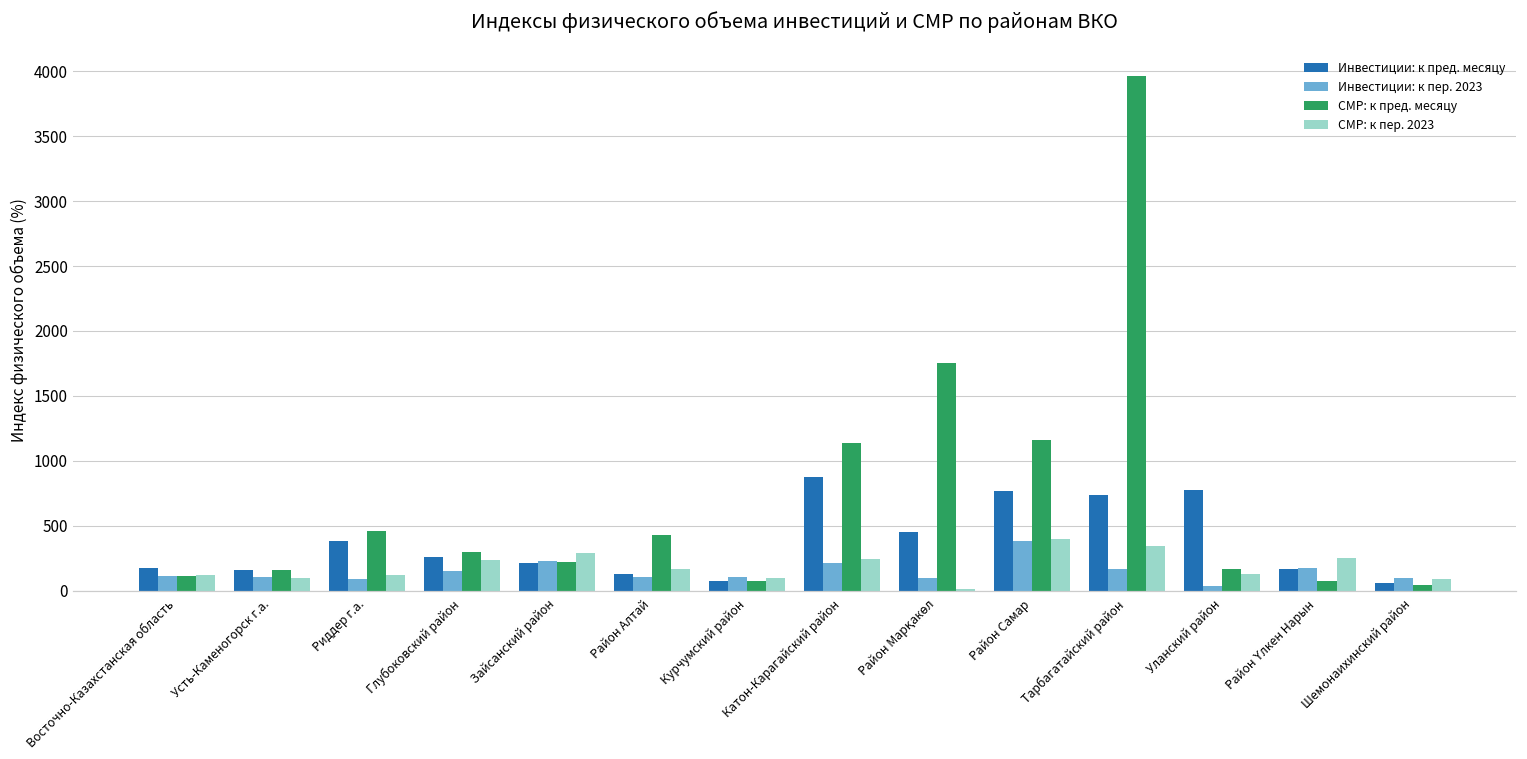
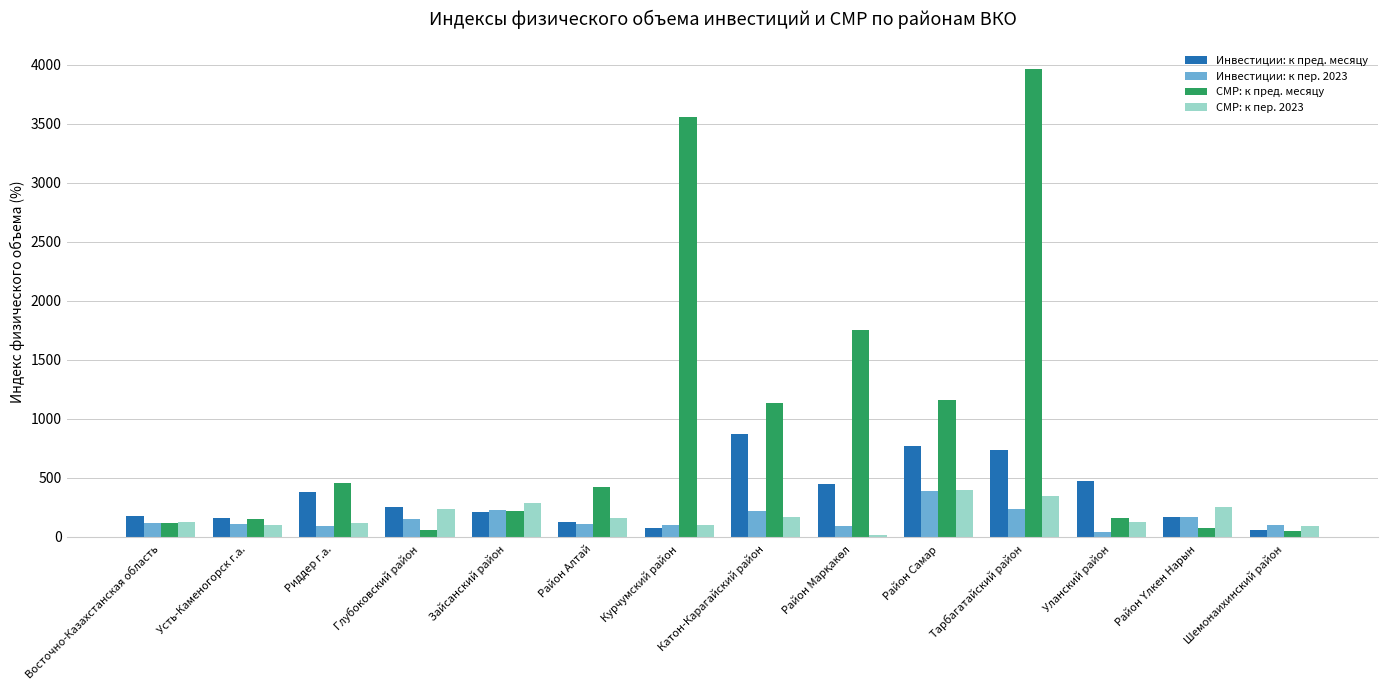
СМР: к пред. месяцу, Глубоковский район: 300 -> 50
СМР: к пред. месяцу, Курчумский район: 70 -> 3560
СМР: к пер. 2023, Катон-Карагайский район: 240 -> 170
Инвестиции: к пер. 2023, Тарбагатайский район: 160 -> 230
Инвестиции: к пред. месяцу, Уланский район: 780 -> 480
